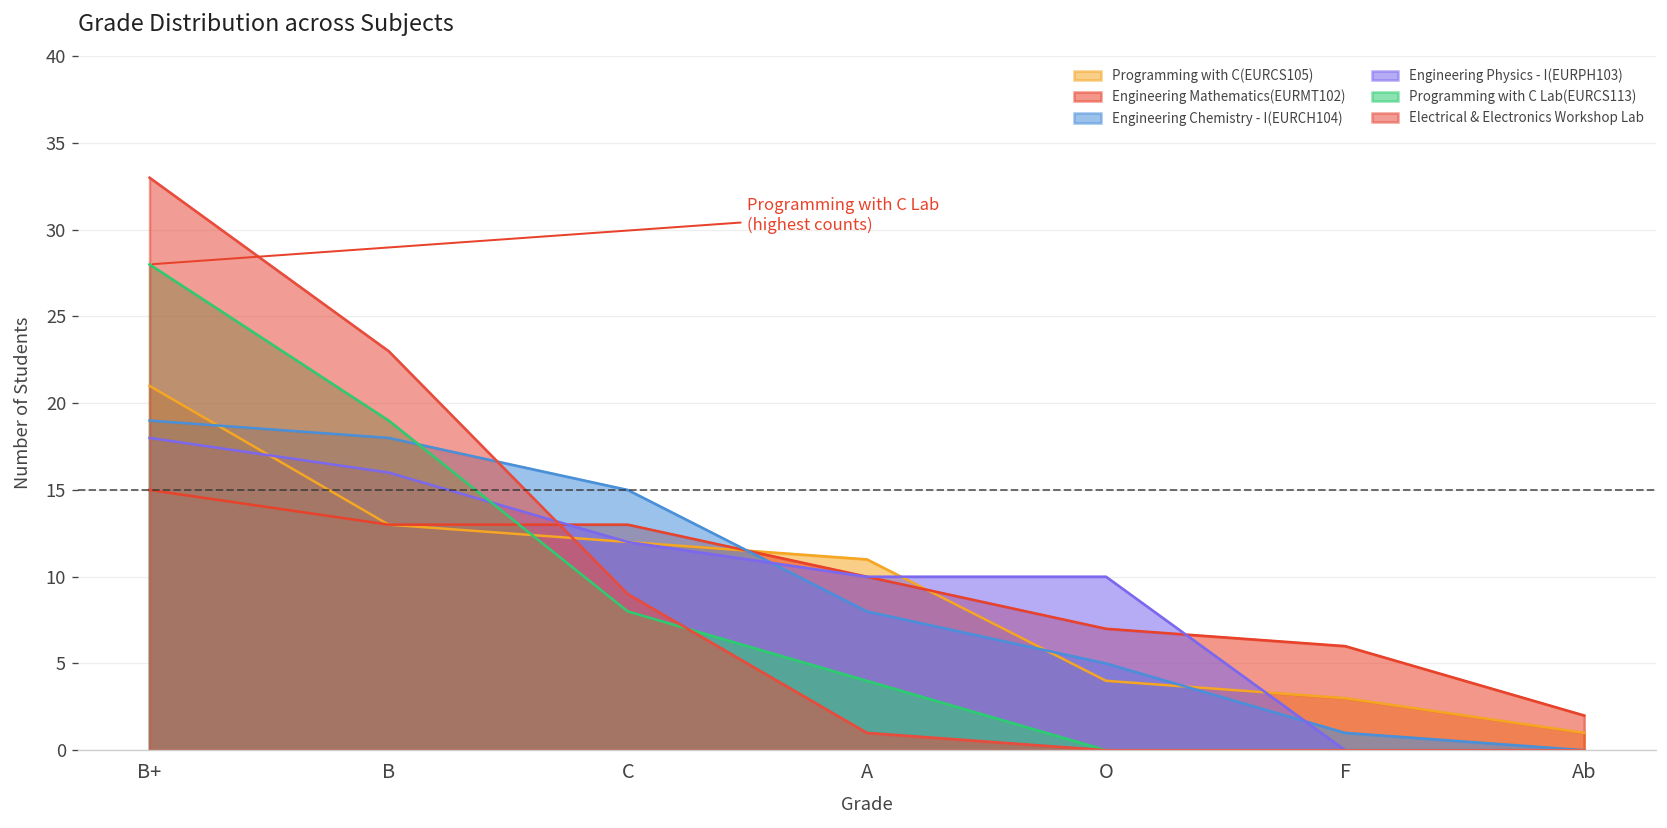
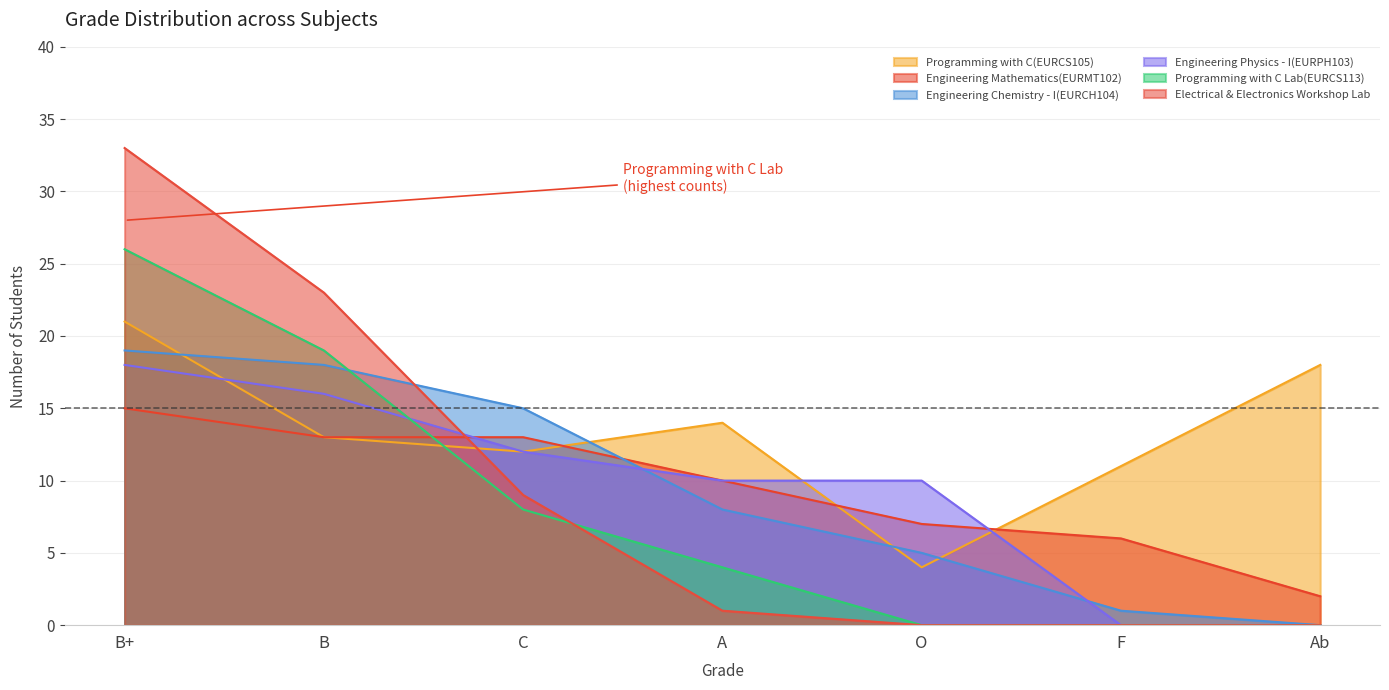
Programming with C Lab(EURCS113), B+: 28 -> 26
Programming with C(EURCS105), A: 11 -> 14
Programming with C(EURCS105), F: 3 -> 11
Programming with C(EURCS105), Ab: 1 -> 18
